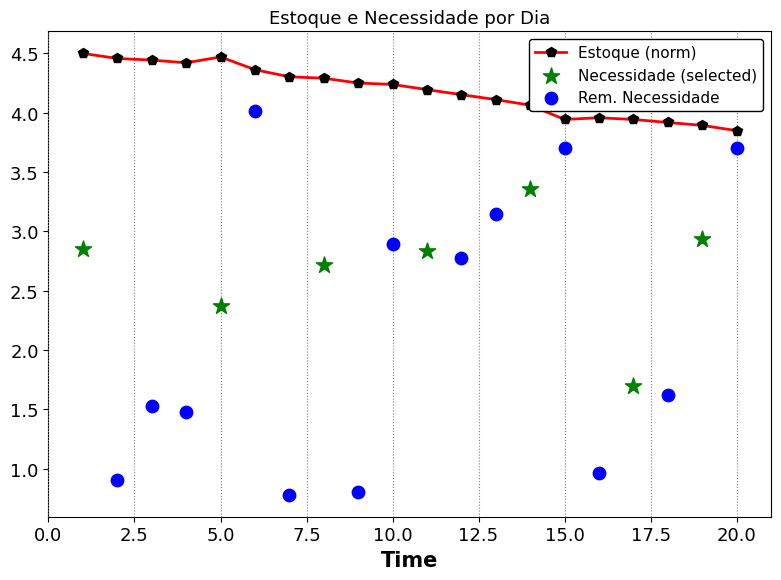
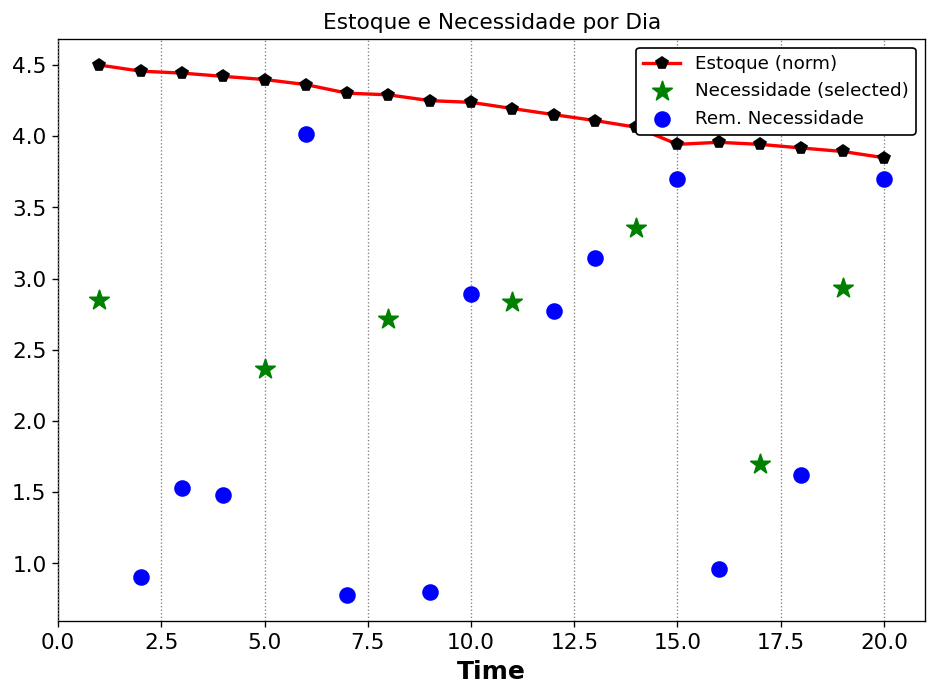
Estoque (norm), 5.0: 4.47 -> 4.40
